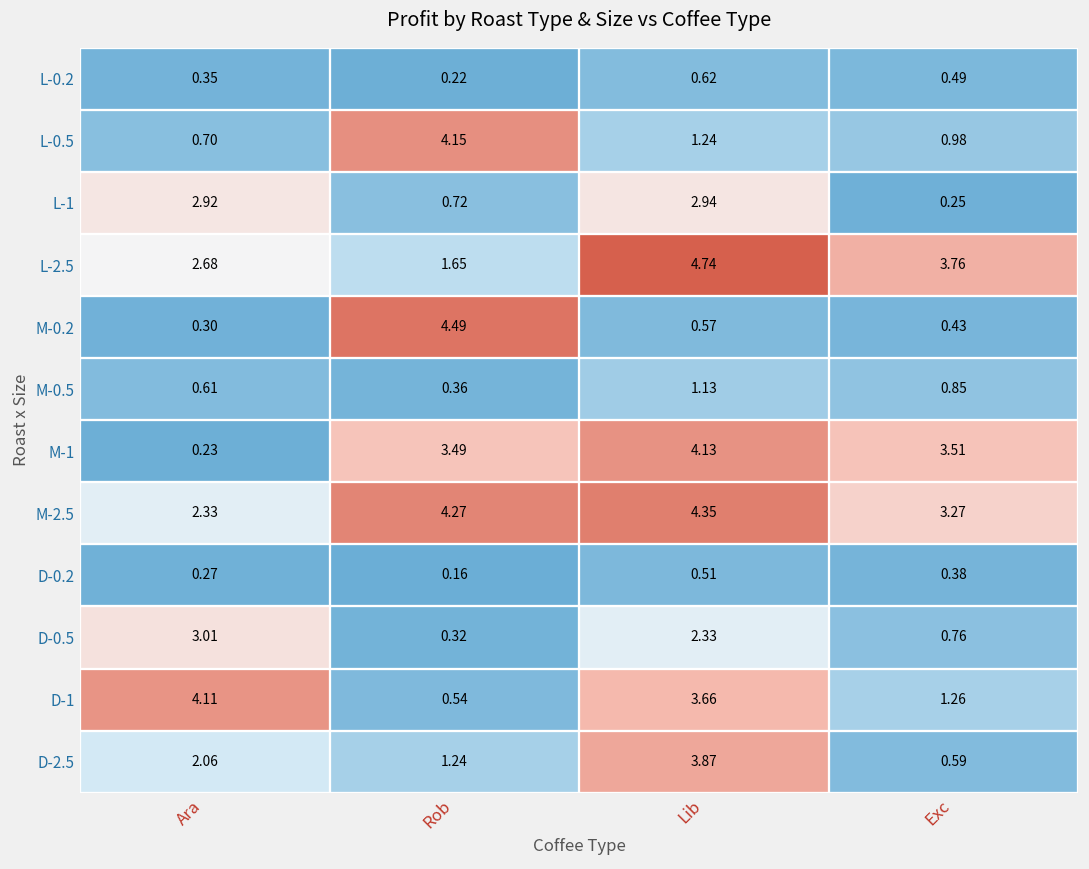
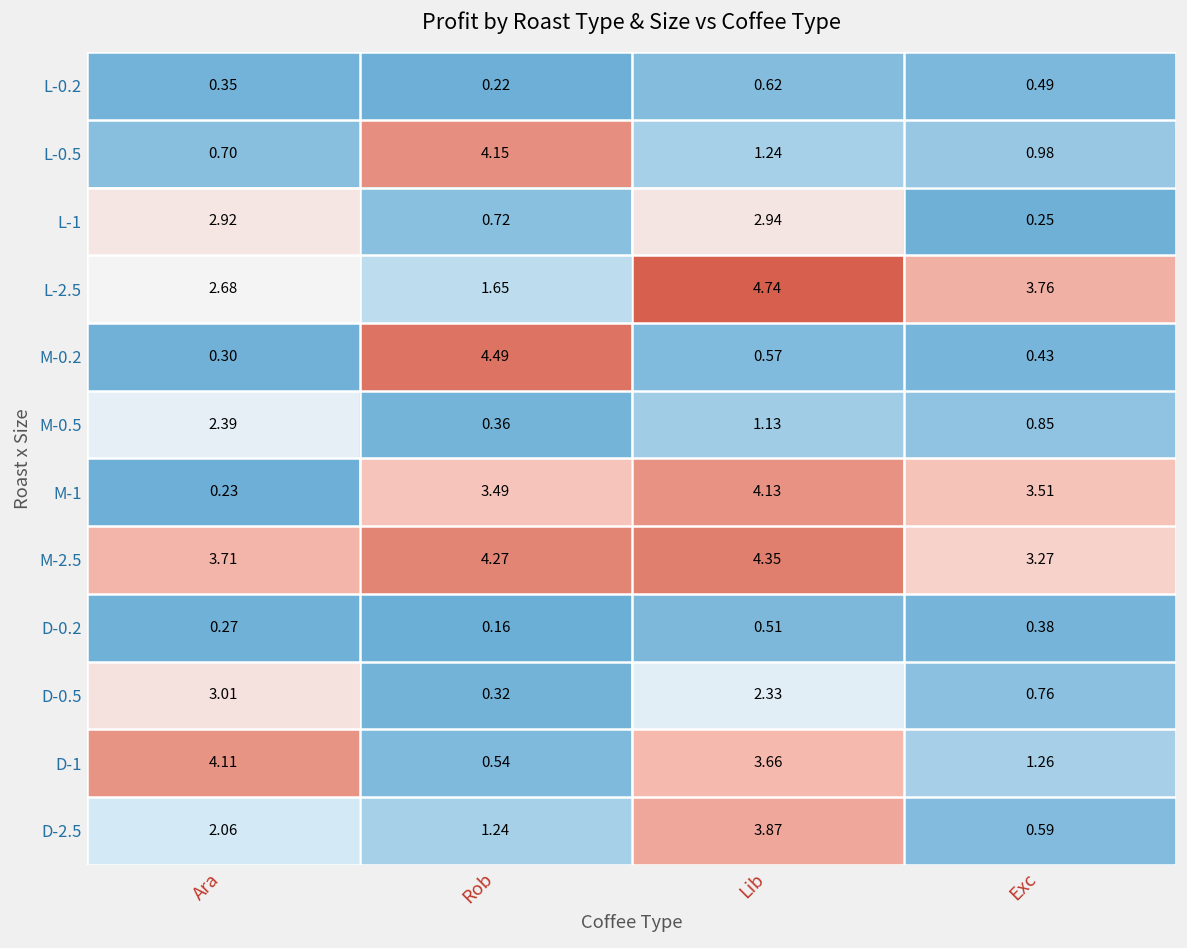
M-0.5, Ara: 0.61 -> 2.39
M-2.5, Ara: 2.33 -> 3.71
